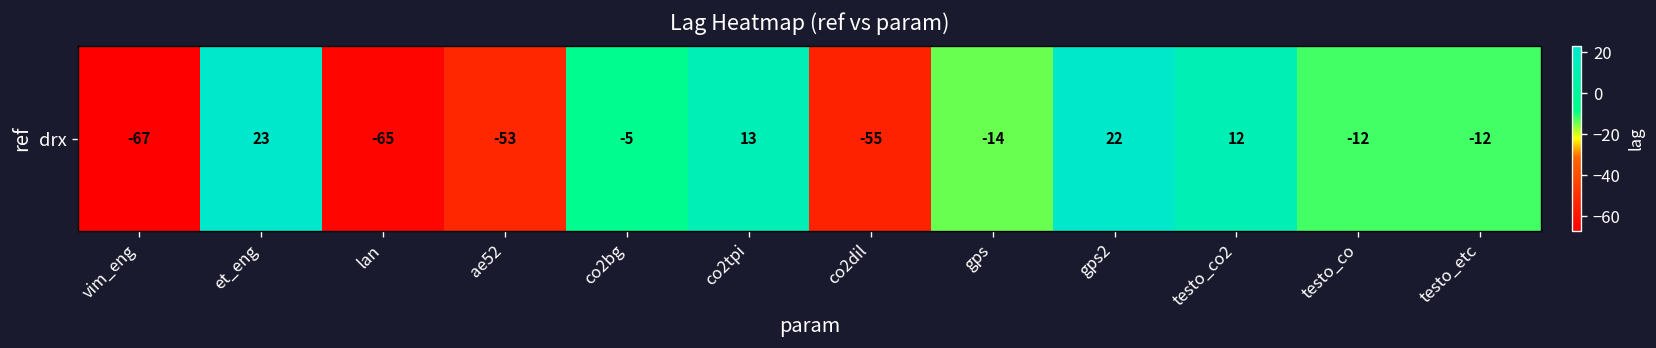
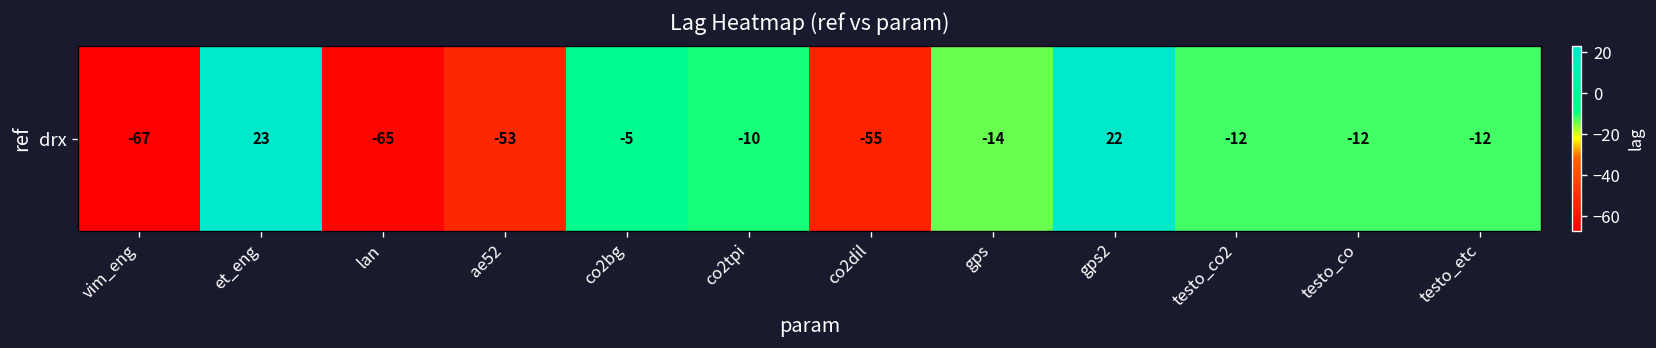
drx, co2tpi: 13 -> -10
drx, testo_co2: 12 -> -12
